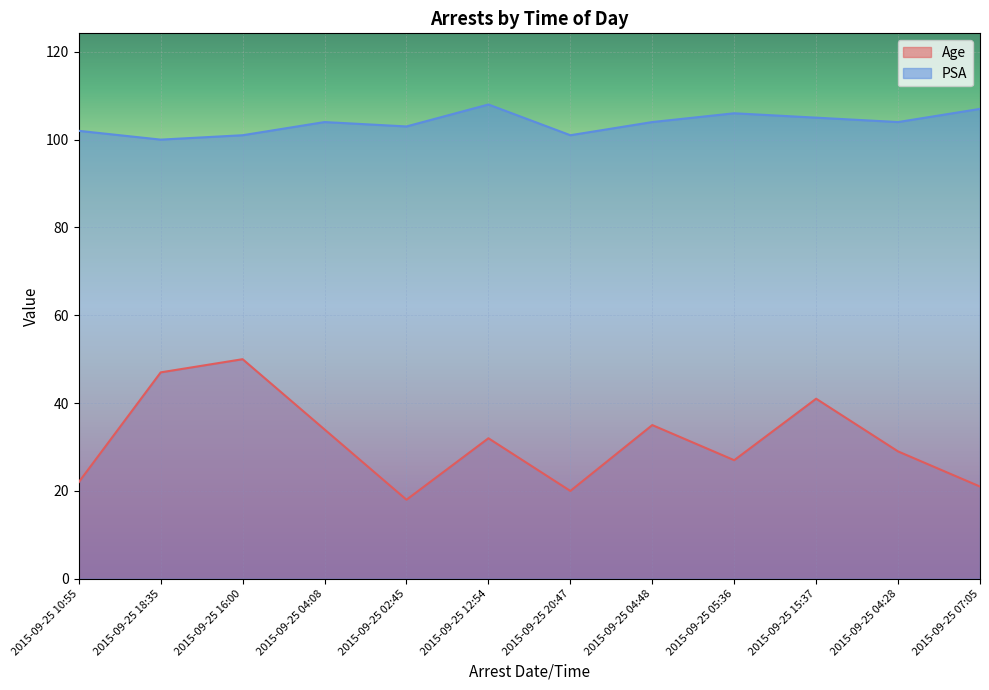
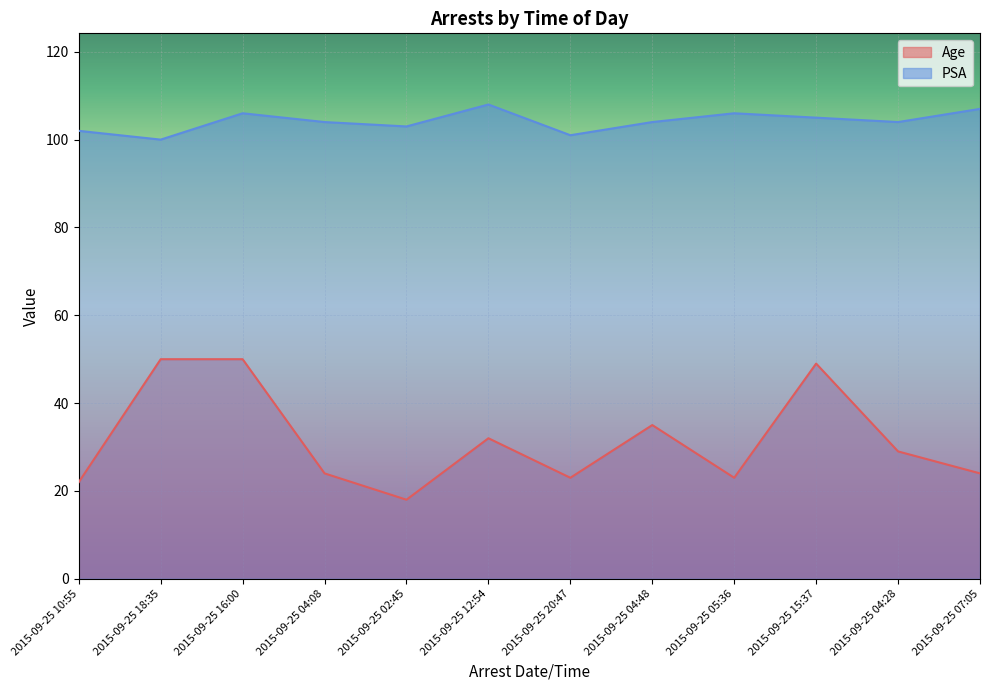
Age, 2015-09-25 18:35: 47 -> 50
PSA, 2015-09-25 16:00: 101 -> 106
Age, 2015-09-25 04:08: 34 -> 24
Age, 2015-09-25 20:47: 20 -> 23
Age, 2015-09-25 05:36: 27 -> 23
Age, 2015-09-25 15:37: 41 -> 49
Age, 2015-09-25 07:05: 21 -> 24
